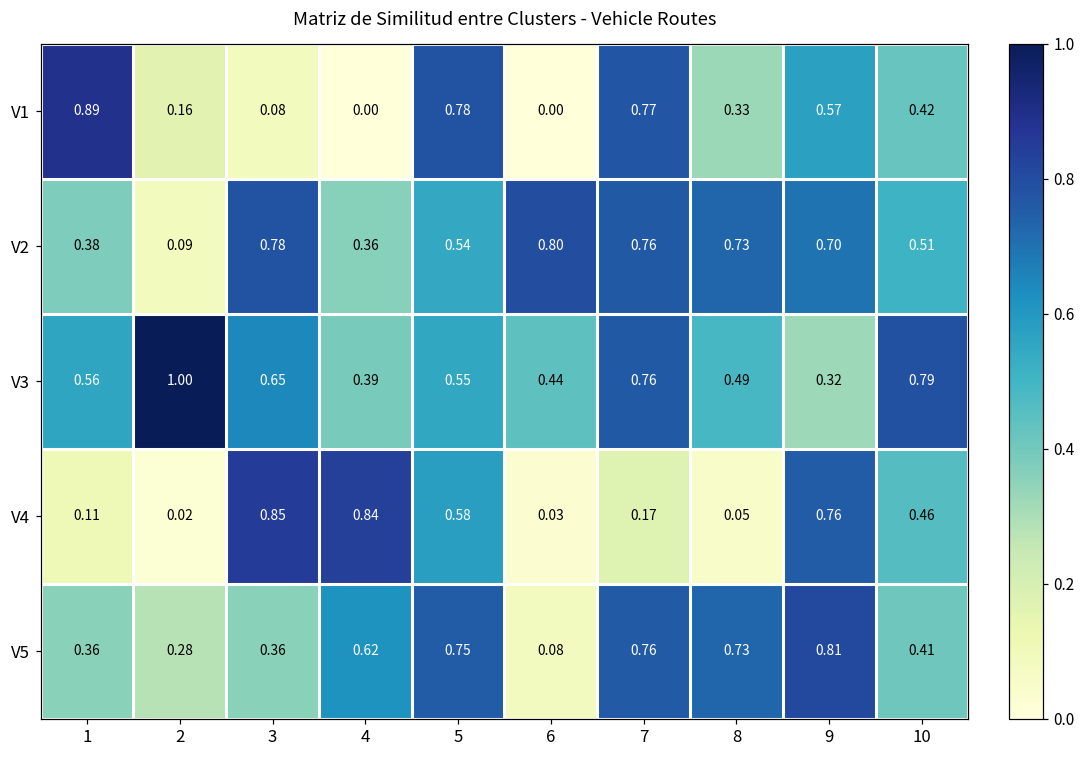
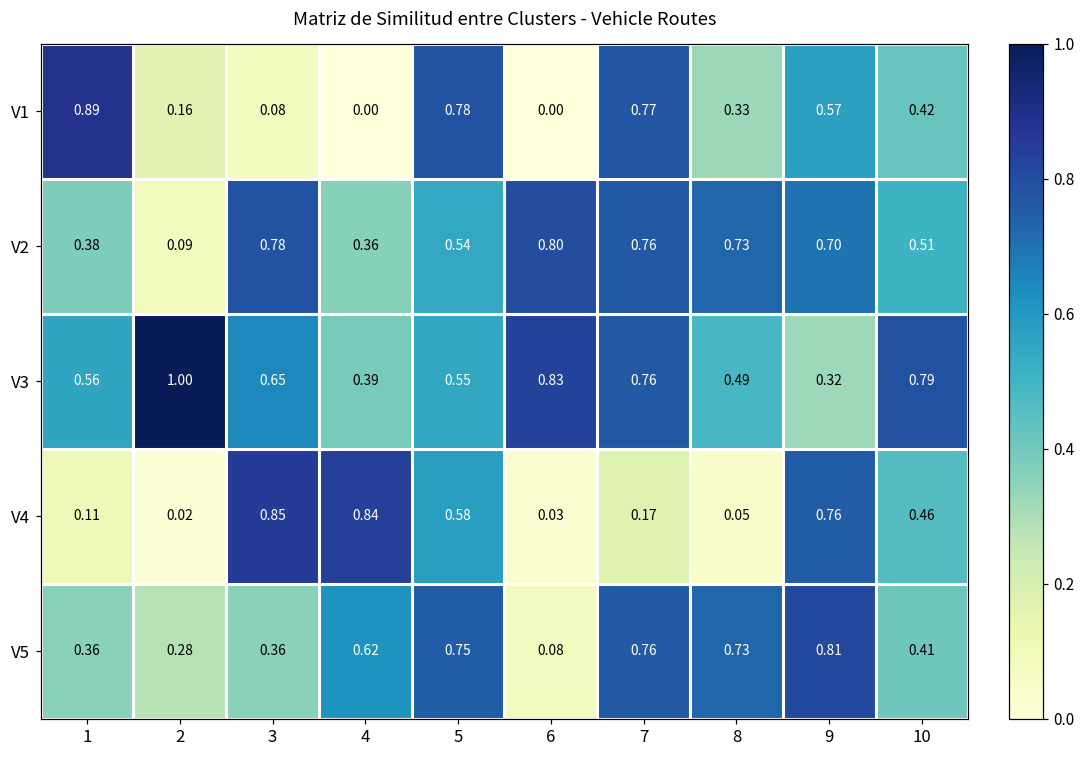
V3, 6: 0.44 -> 0.83
